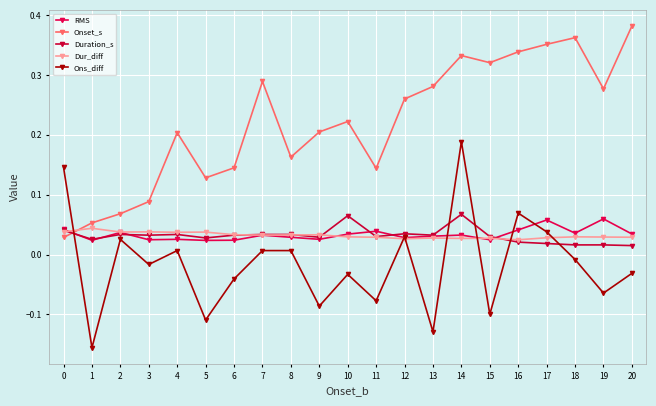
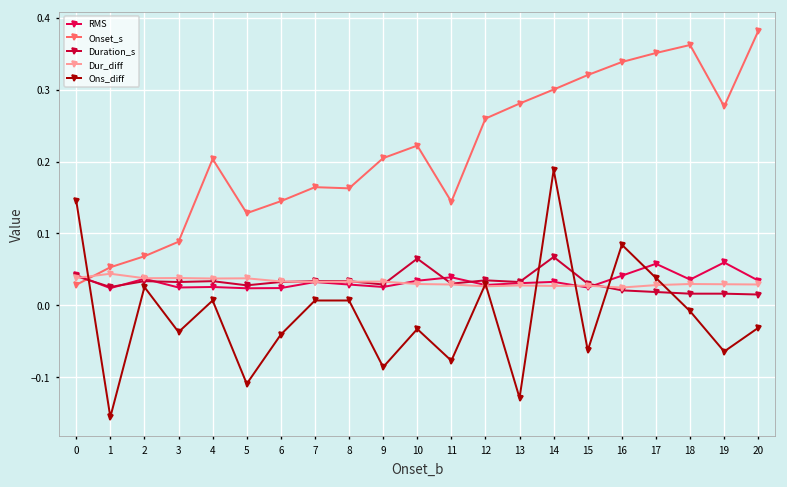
Ons_diff, 3: -0.02 -> -0.04
Onset_s, 7: 0.29 -> 0.16
Onset_s, 14: 0.33 -> 0.30
Ons_diff, 15: -0.10 -> -0.06
Ons_diff, 16: 0.07 -> 0.08
